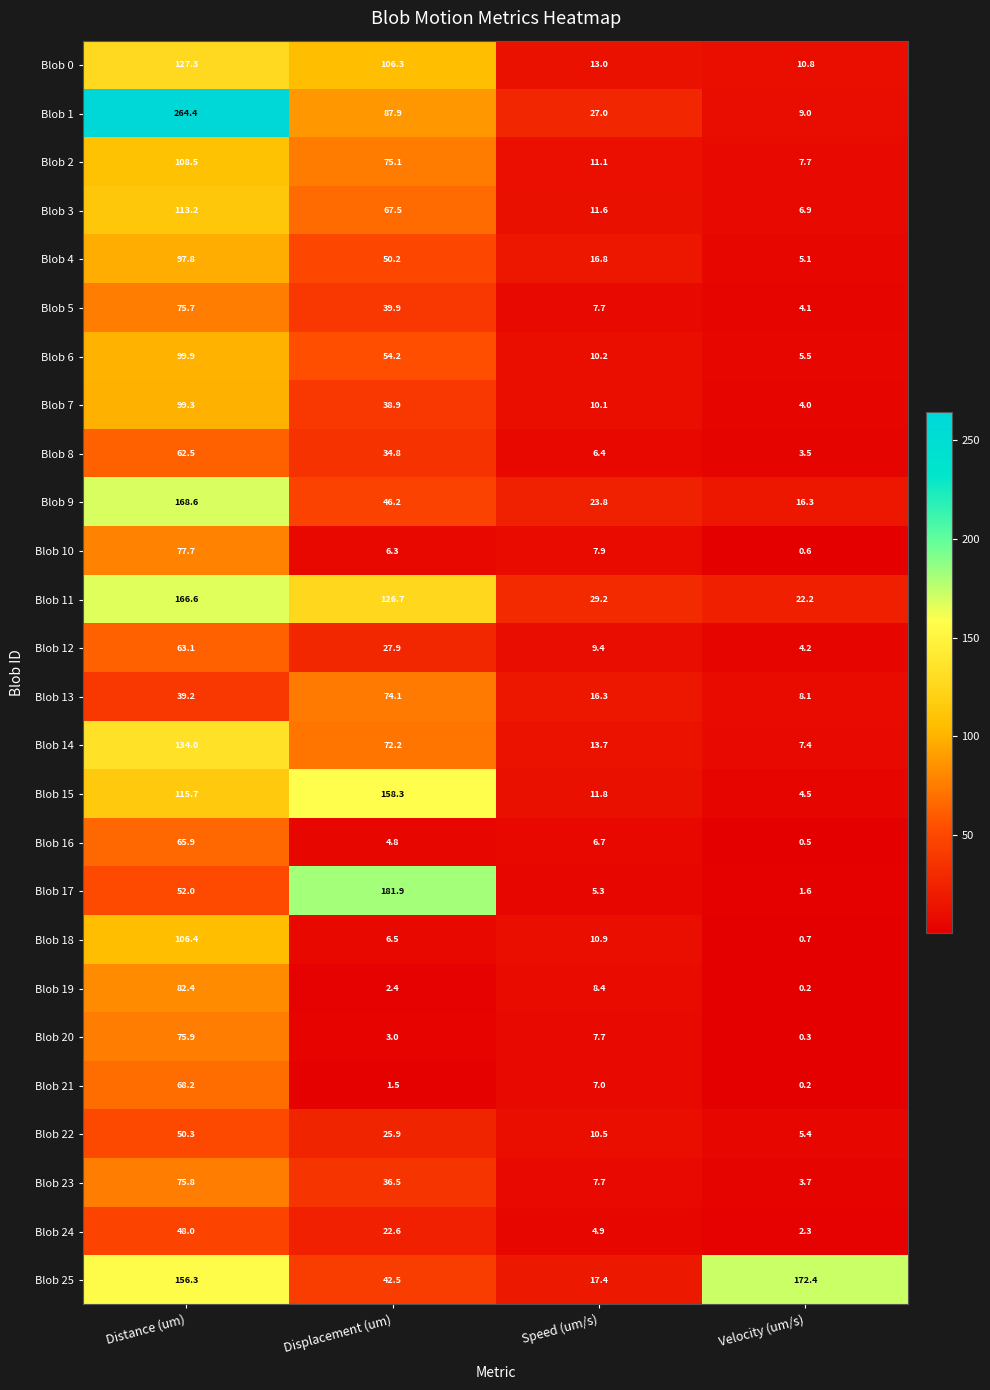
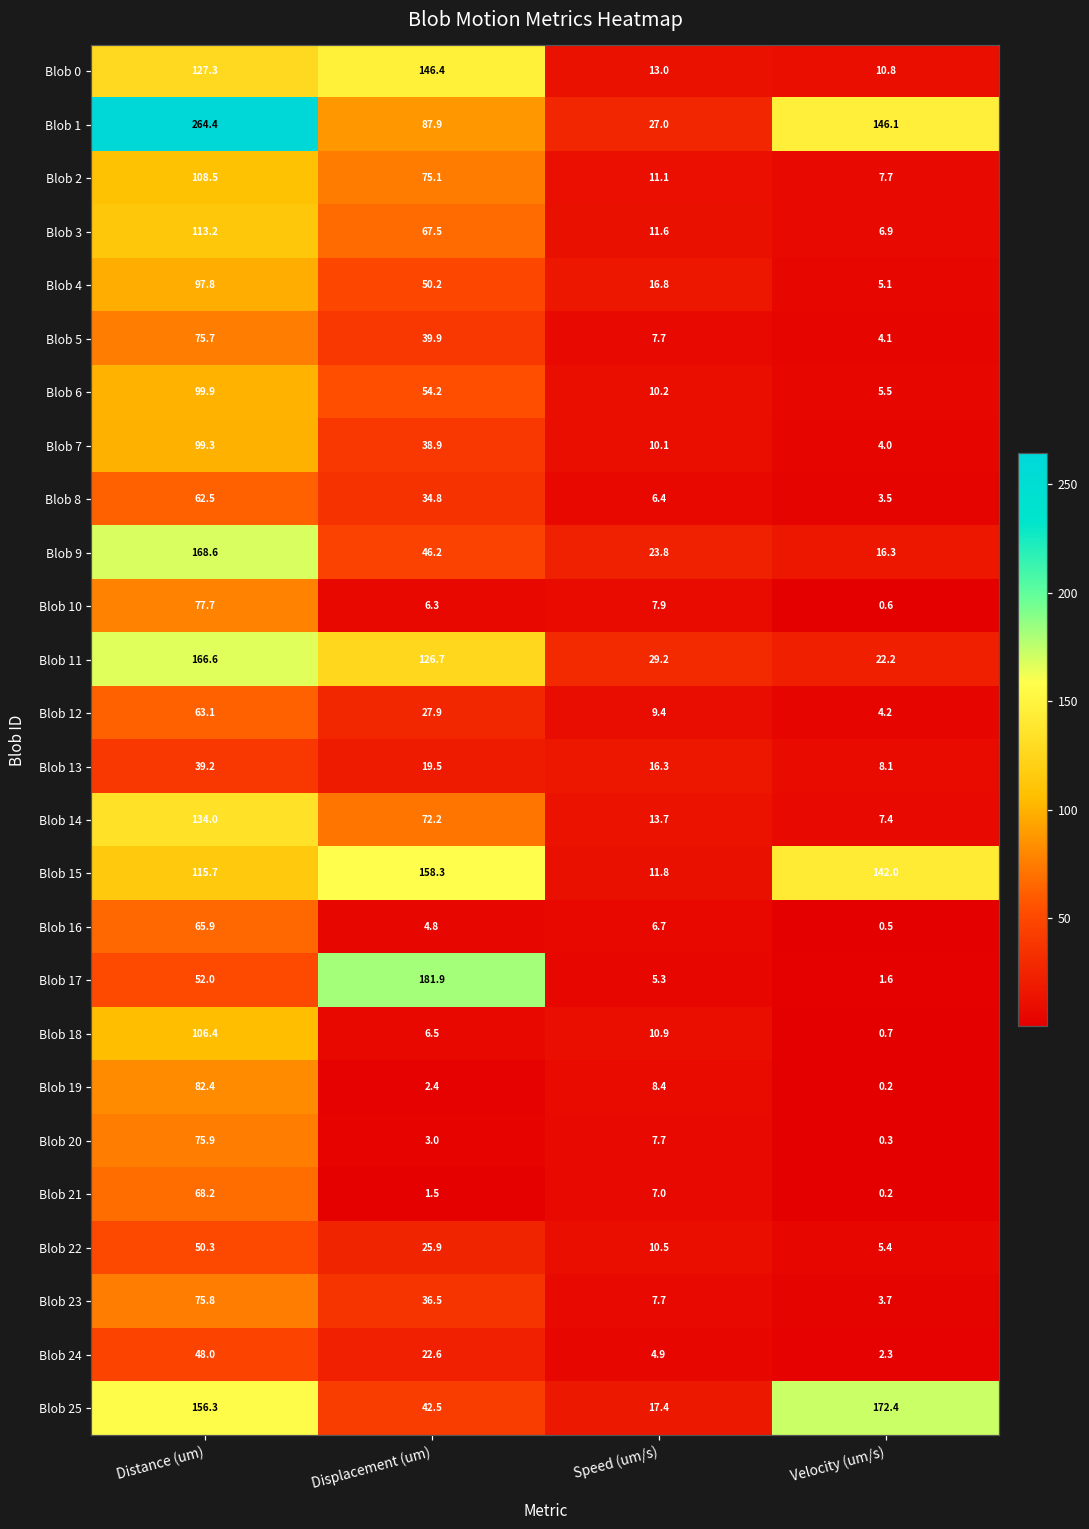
Blob 0, Displacement (um): 106.3 -> 146.4
Blob 1, Velocity (um/s): 9.0 -> 146.1
Blob 13, Displacement (um): 74.1 -> 19.5
Blob 15, Velocity (um/s): 4.5 -> 142.0
